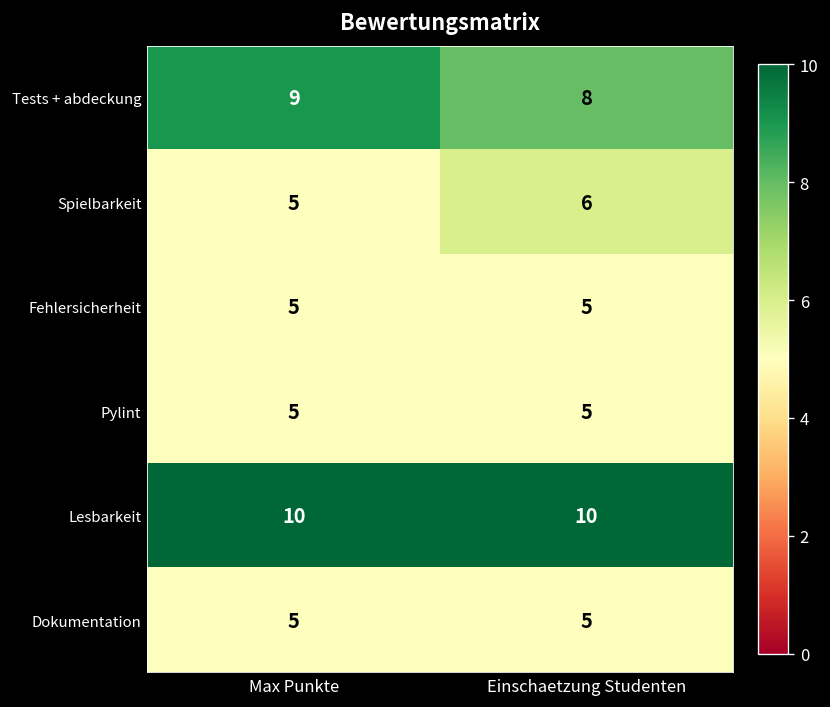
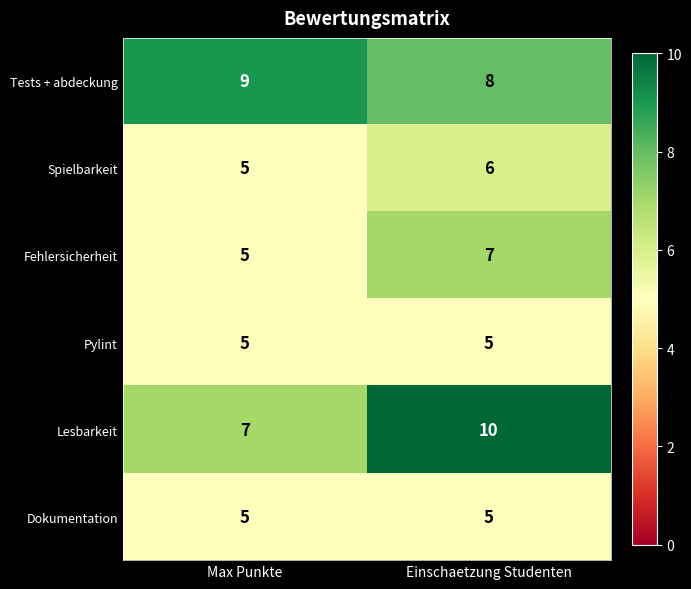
Fehlersicherheit, Einschaetzung Studenten: 5 -> 7
Lesbarkeit, Max Punkte: 10 -> 7
